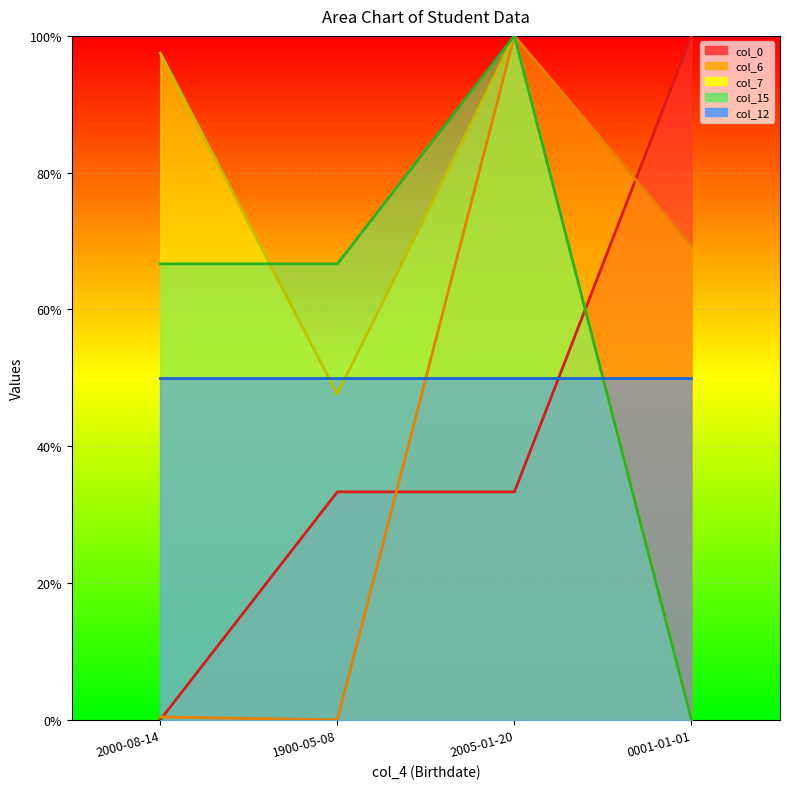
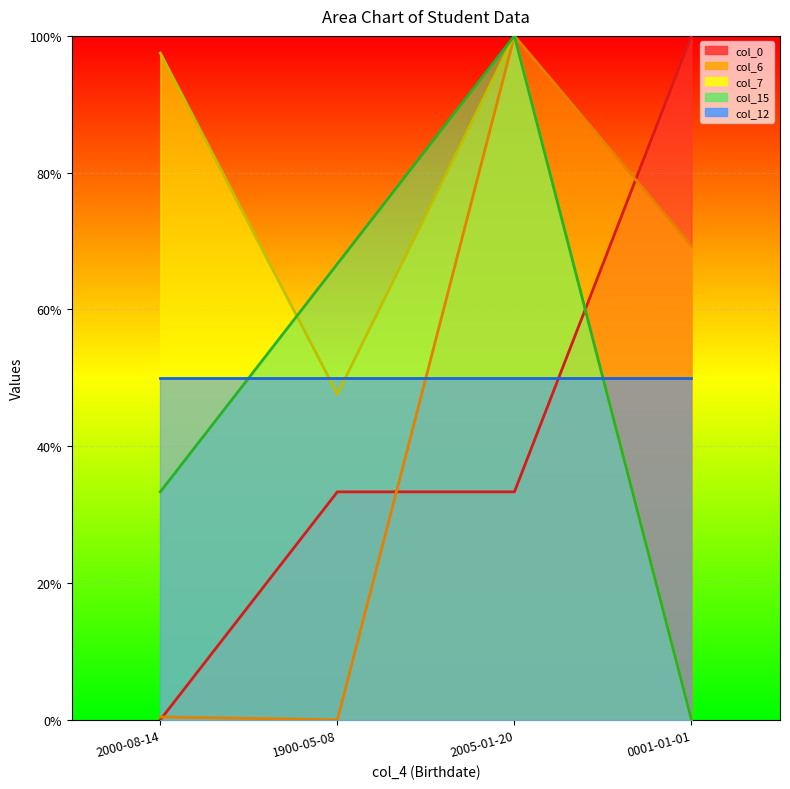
col_15, 2000-08-14: 67% -> 33%
